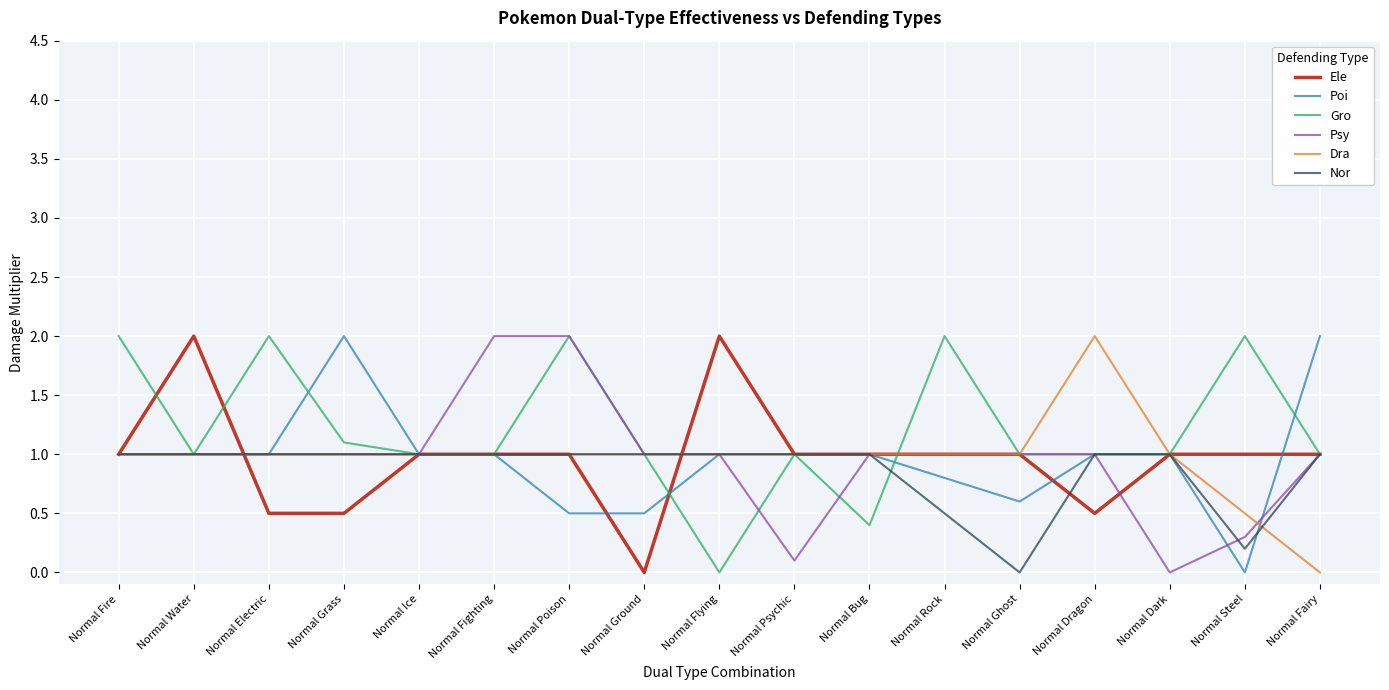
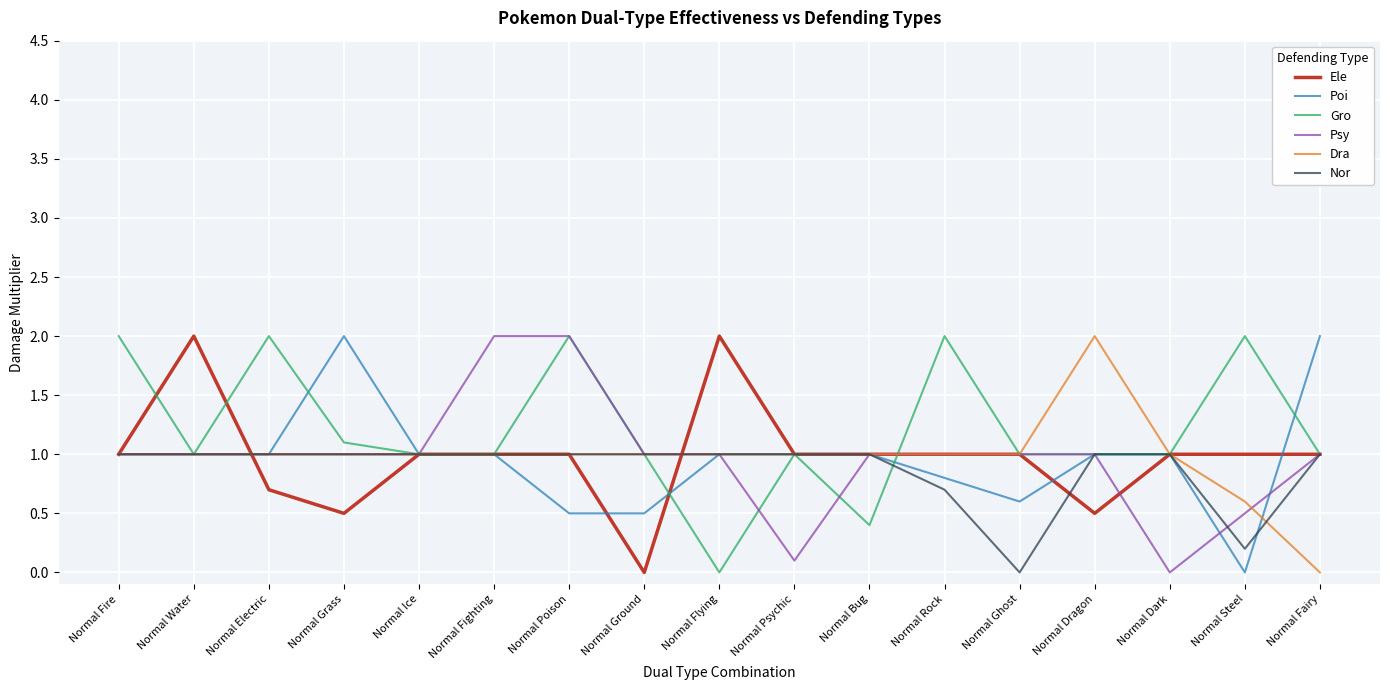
Ele, Normal Electric: 0.5 -> 0.7
Nor, Normal Rock: 0.5 -> 0.7
Psy, Normal Steel: 0.3 -> 0.5
Dra, Normal Steel: 0.5 -> 0.6
